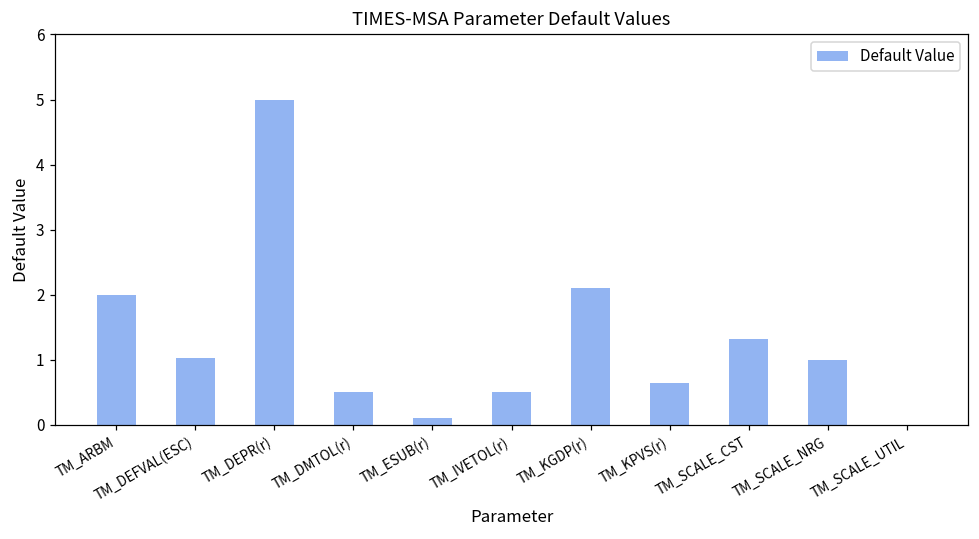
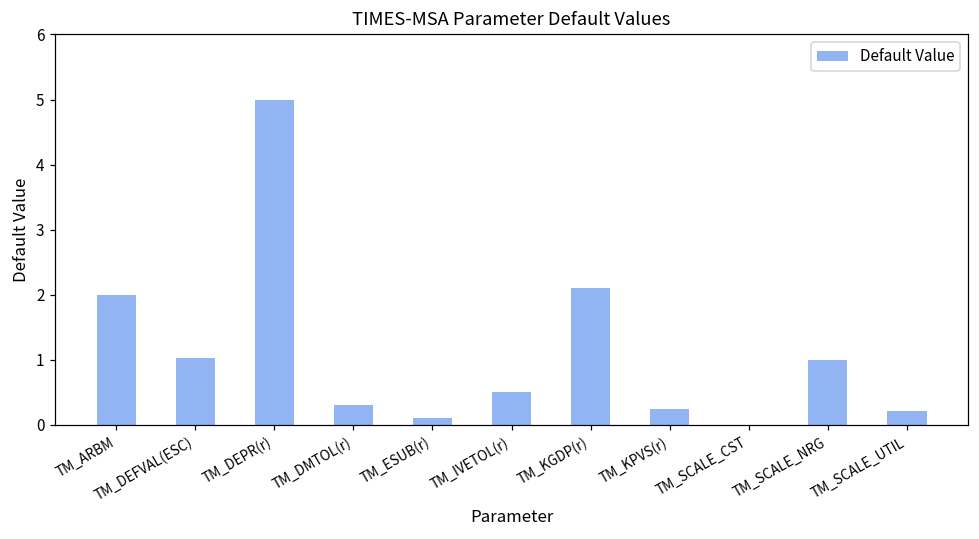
TM_DMTOL(r): 0.5 -> 0.3
TM_KPVS(r): 0.6 -> 0.3
TM_SCALE_CST: 1.3 -> 0.0
TM_SCALE_UTIL: 0.0 -> 0.2
